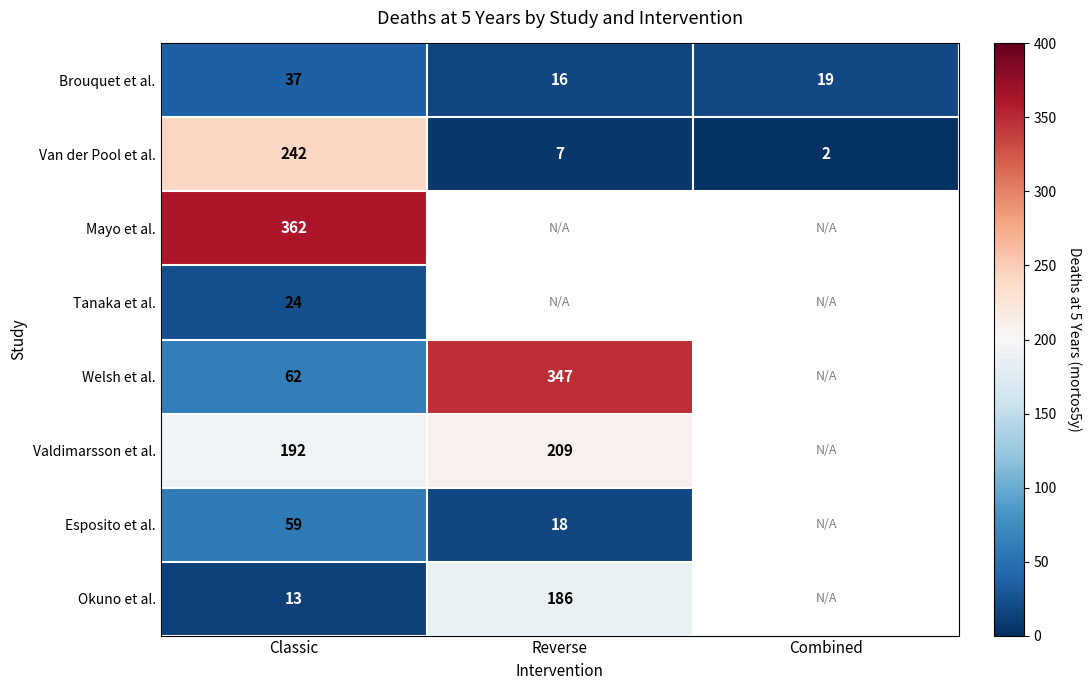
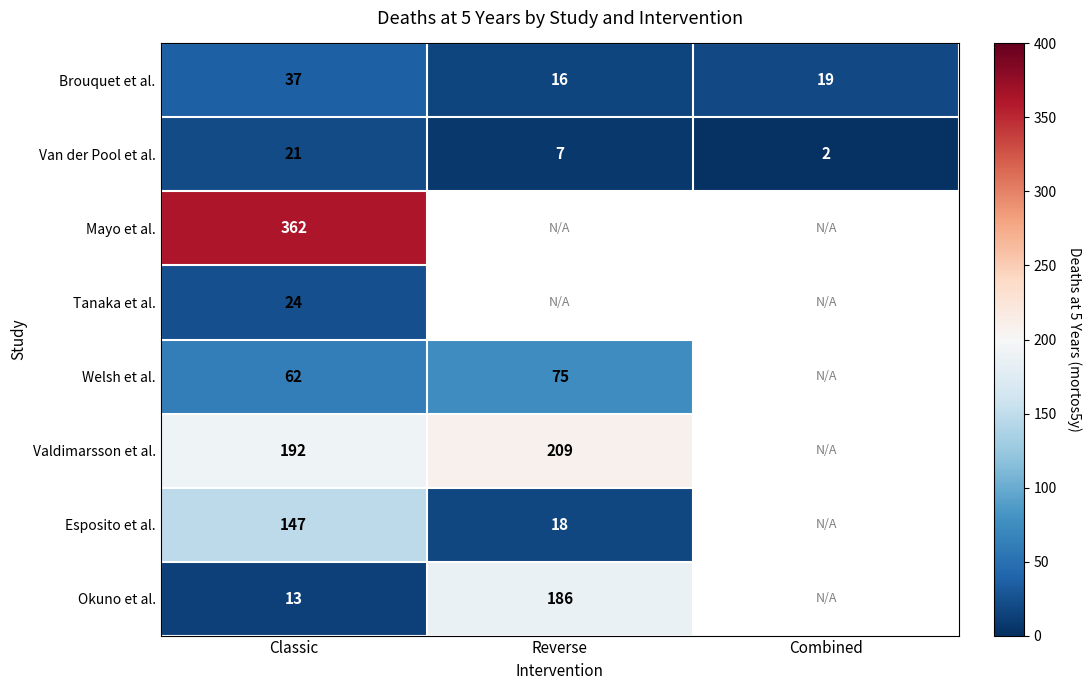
Van der Pool et al., Classic: 242 -> 21
Welsh et al., Reverse: 347 -> 75
Esposito et al., Classic: 59 -> 147
